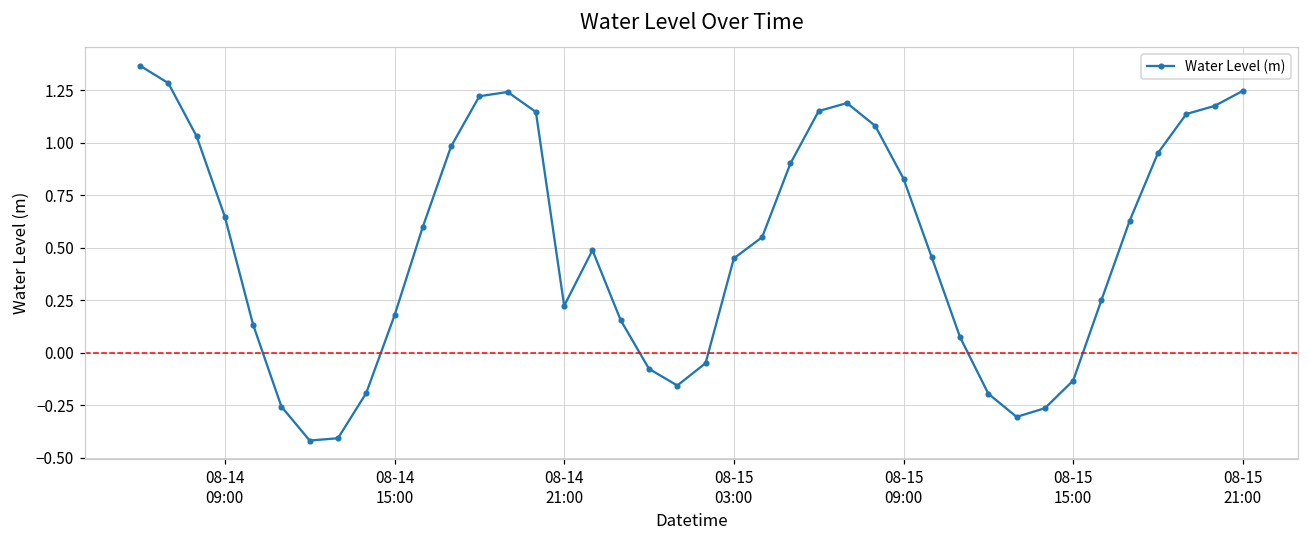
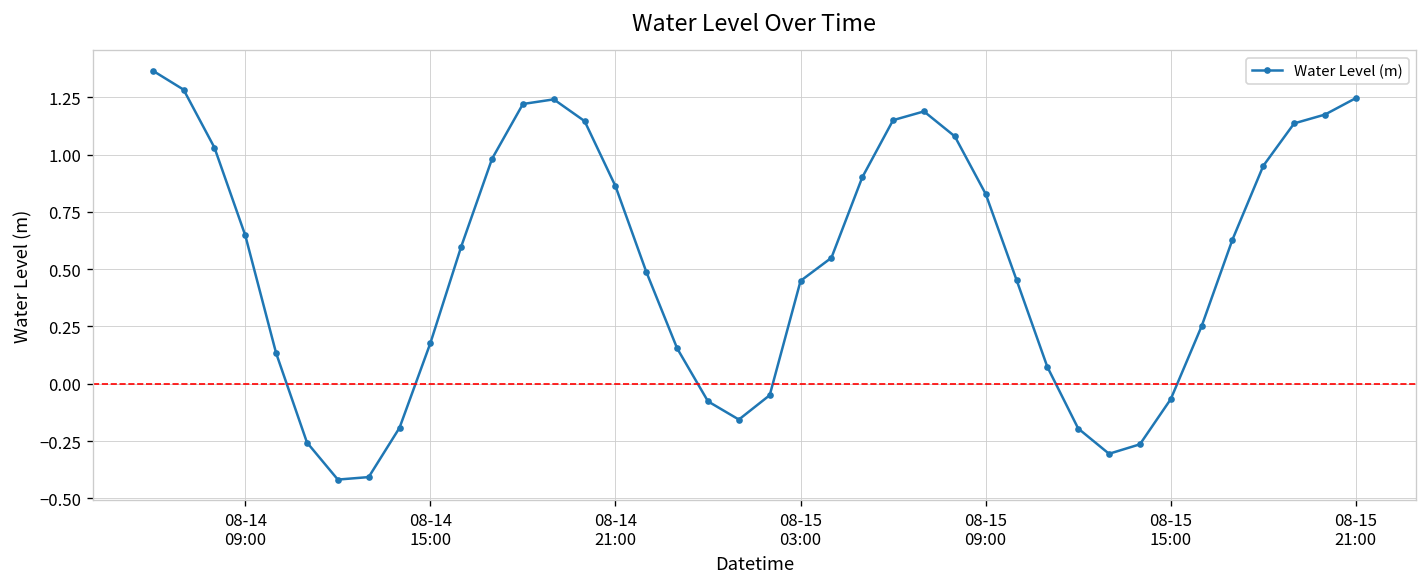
08-14 21:00: 0.22 -> 0.86
08-15 15:00: -0.13 -> -0.07
